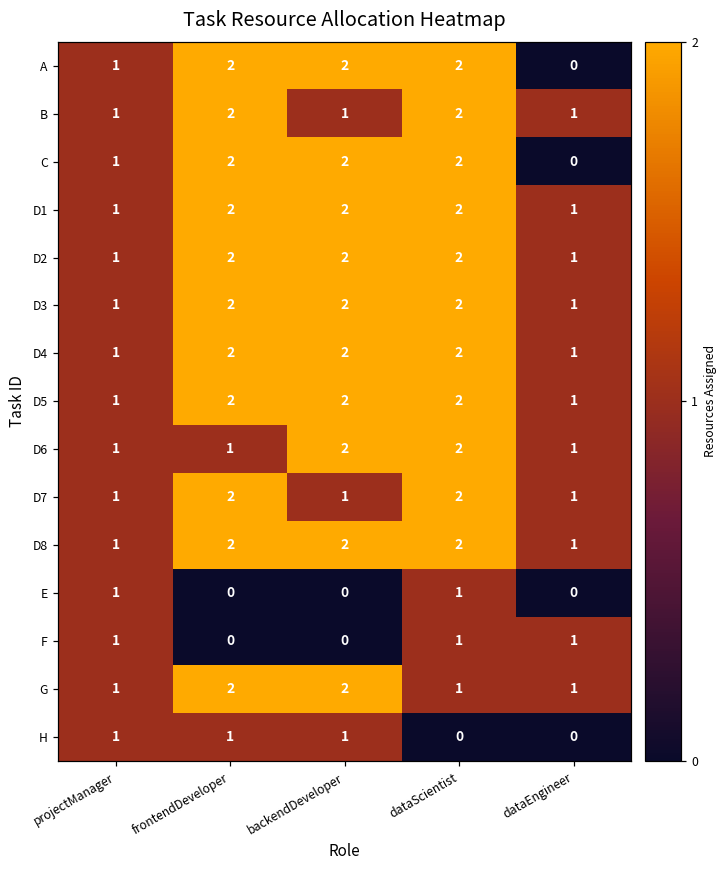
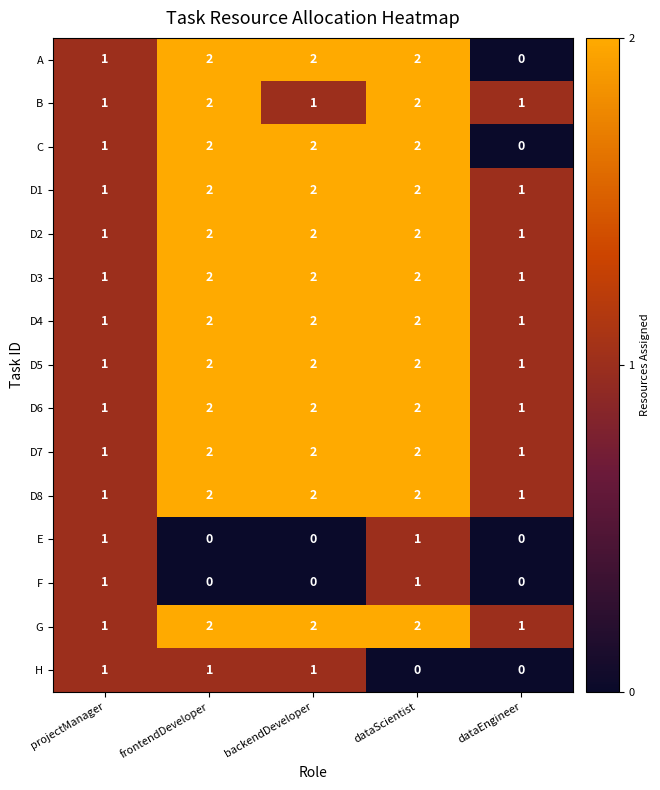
D6, frontendDeveloper: 1 -> 2
D7, backendDeveloper: 1 -> 2
F, dataEngineer: 1 -> 0
G, dataScientist: 1 -> 2
